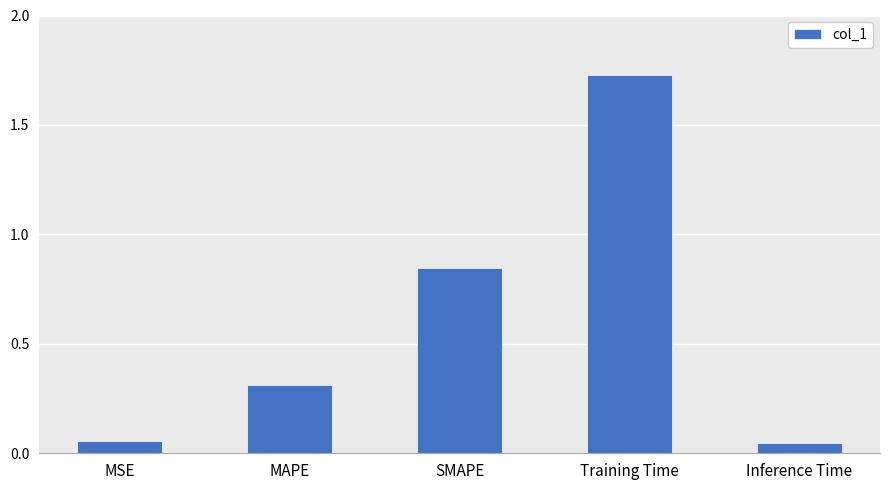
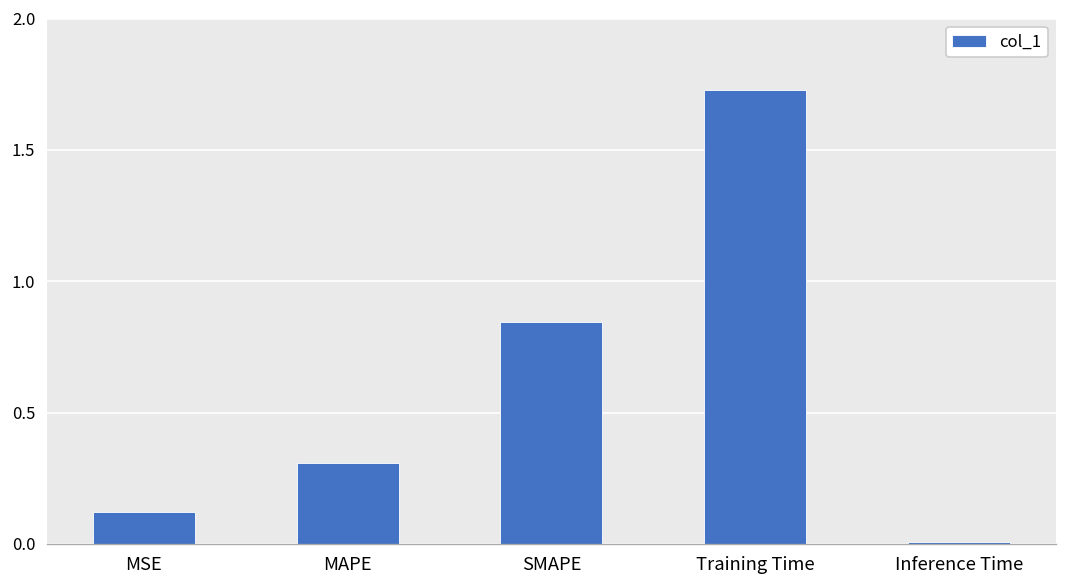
MSE: 0.06 -> 0.12
Inference Time: 0.05 -> 0.01
